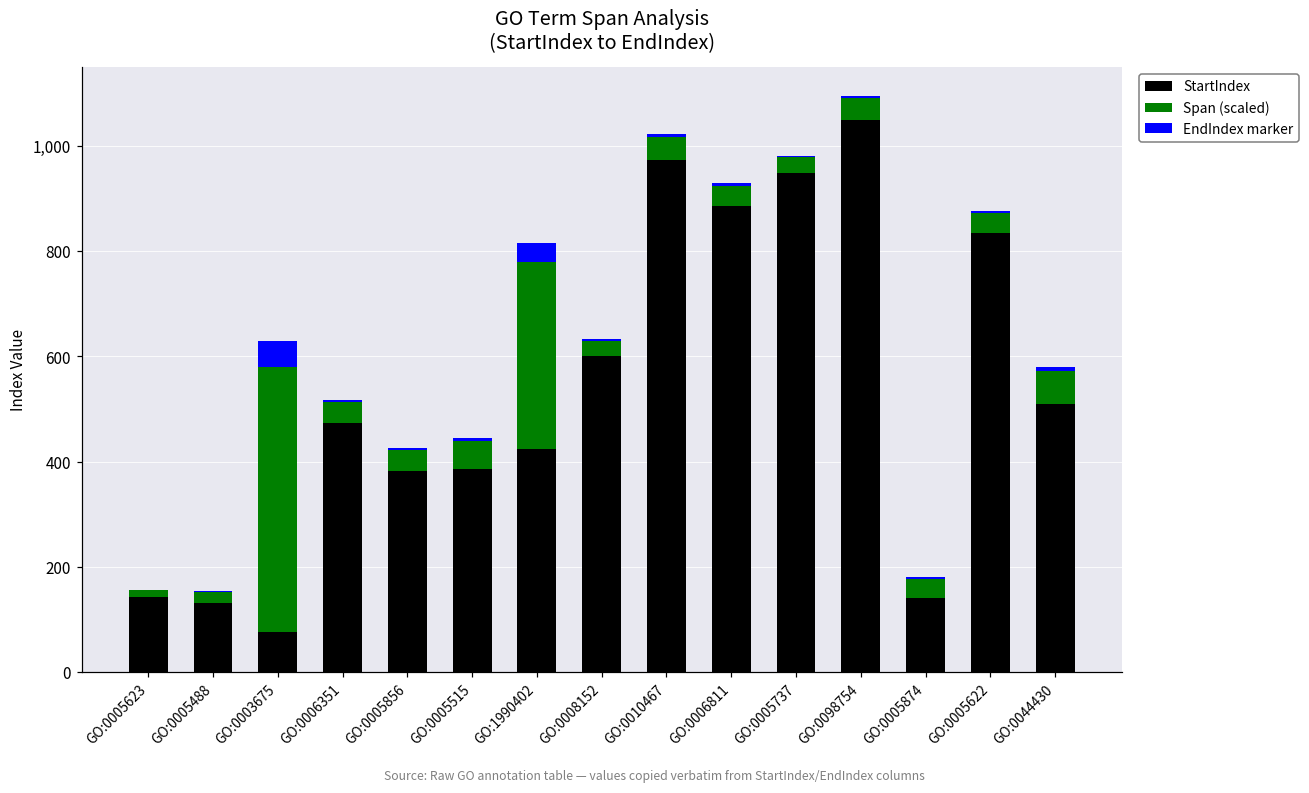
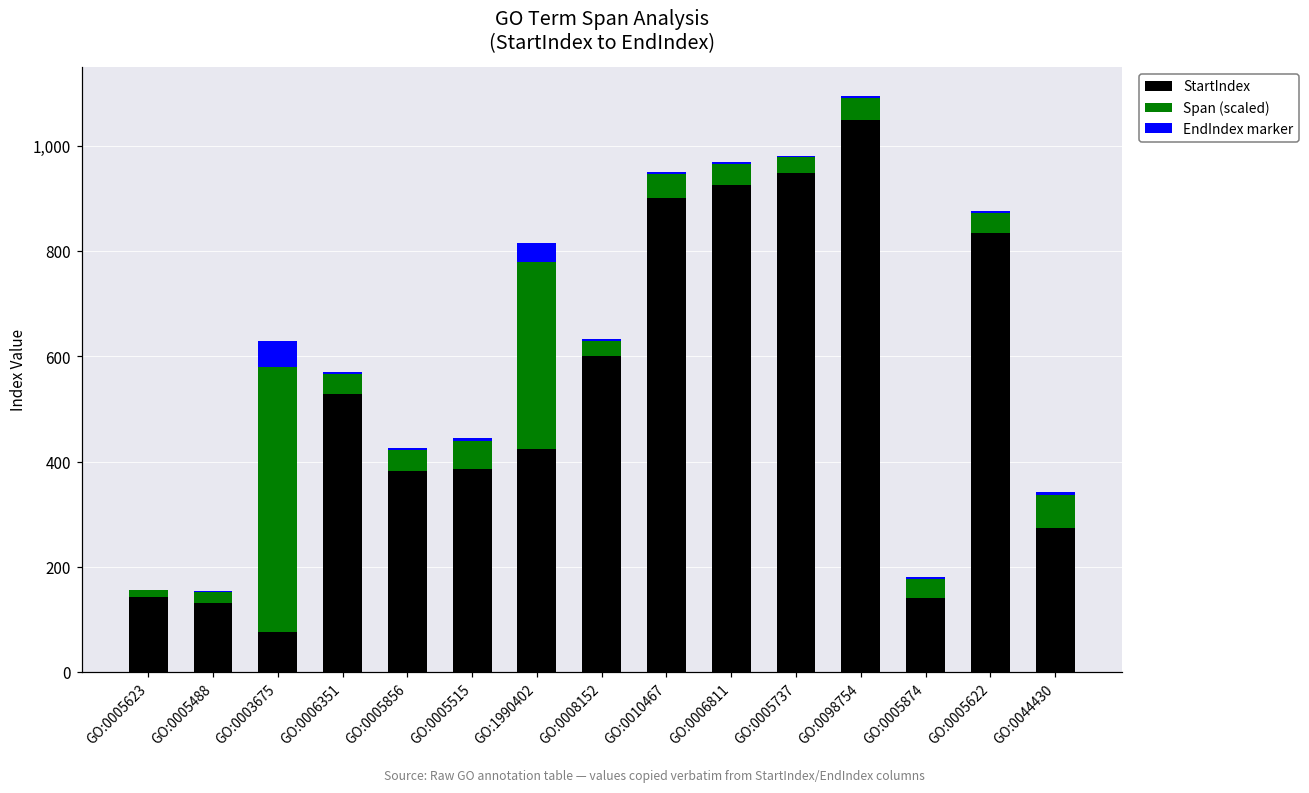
StartIndex, GO:0006351: 470 -> 530
StartIndex, GO:0010467: 970 -> 900
StartIndex, GO:0006811: 890 -> 930
StartIndex, GO:0044430: 510 -> 270
